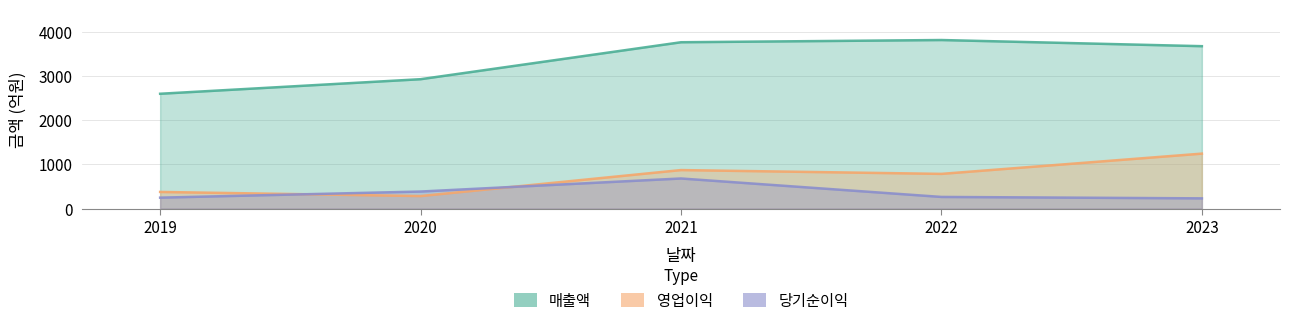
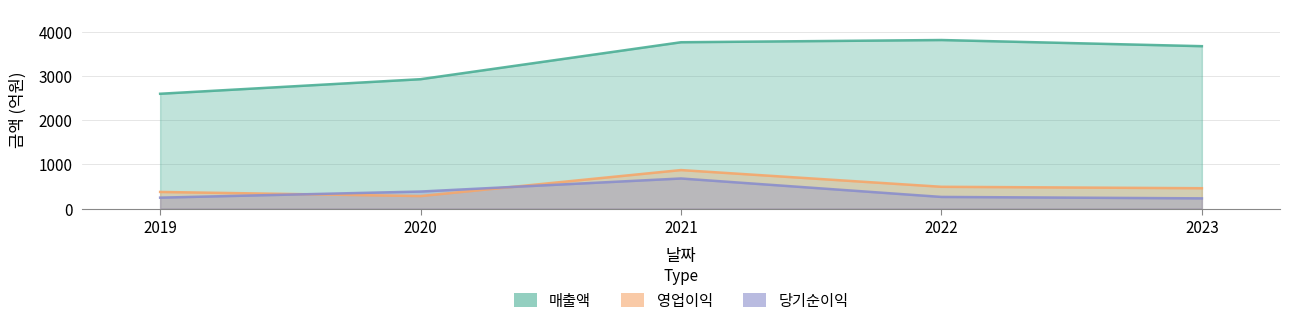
영업이익, 2022: 800 -> 500
영업이익, 2023: 1200 -> 500
